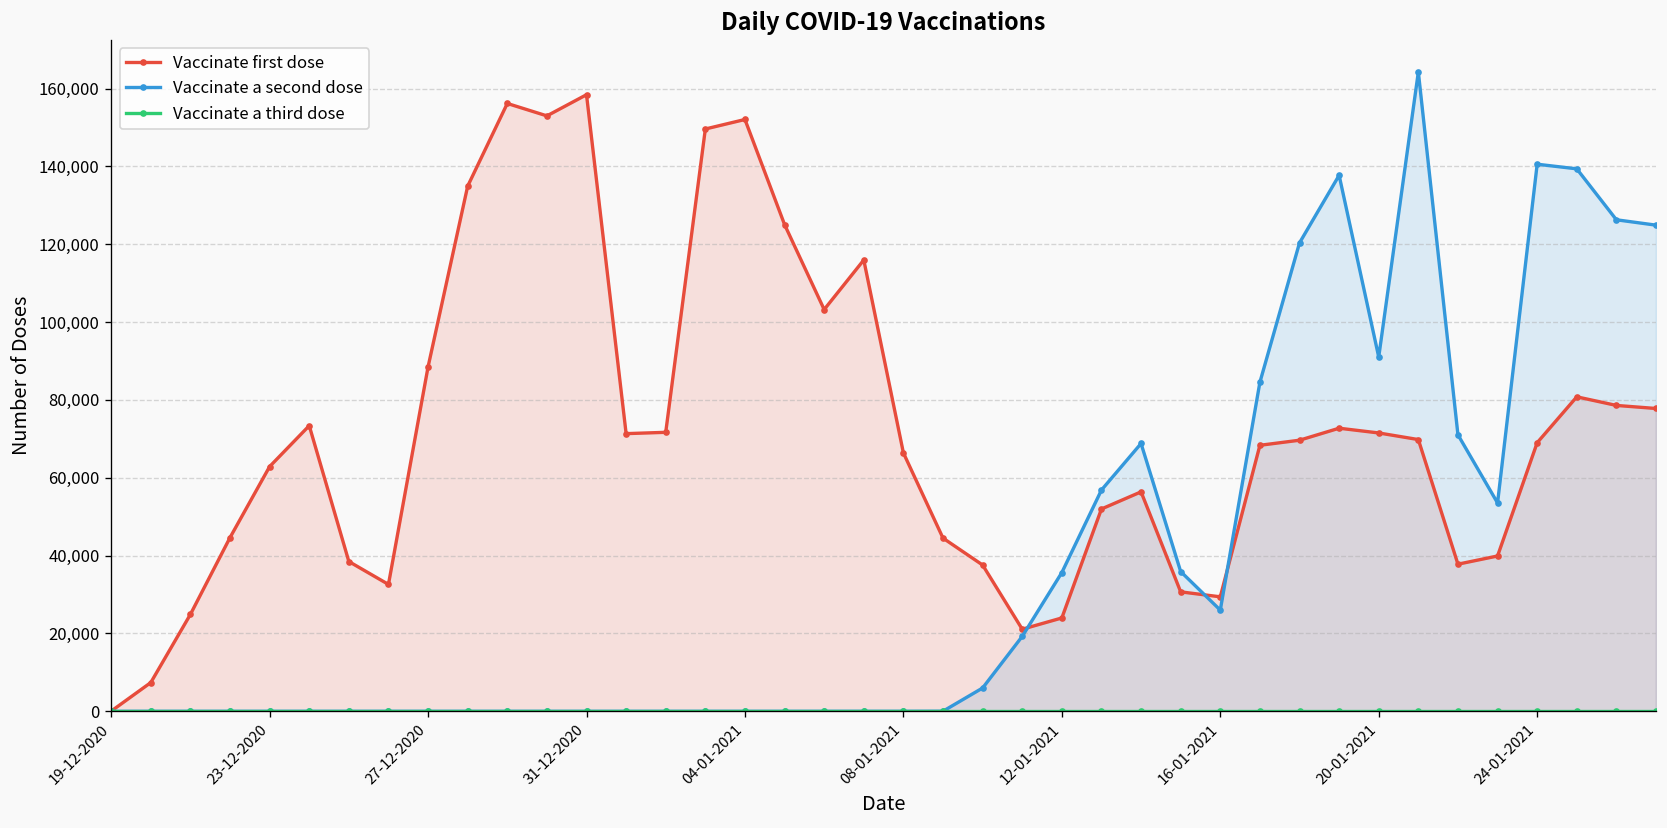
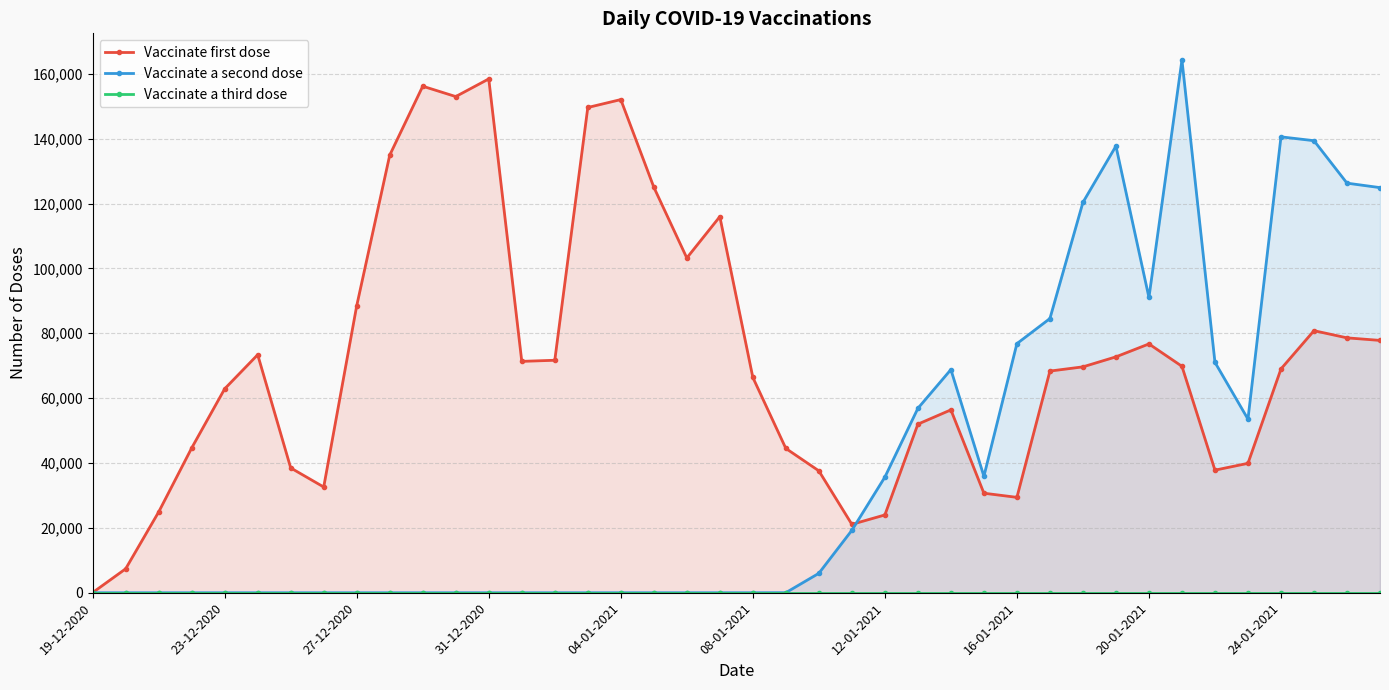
Vaccinate a second dose, 16-01-2021: 26,000 -> 77,000
Vaccinate first dose, 20-01-2021: 72,000 -> 77,000
